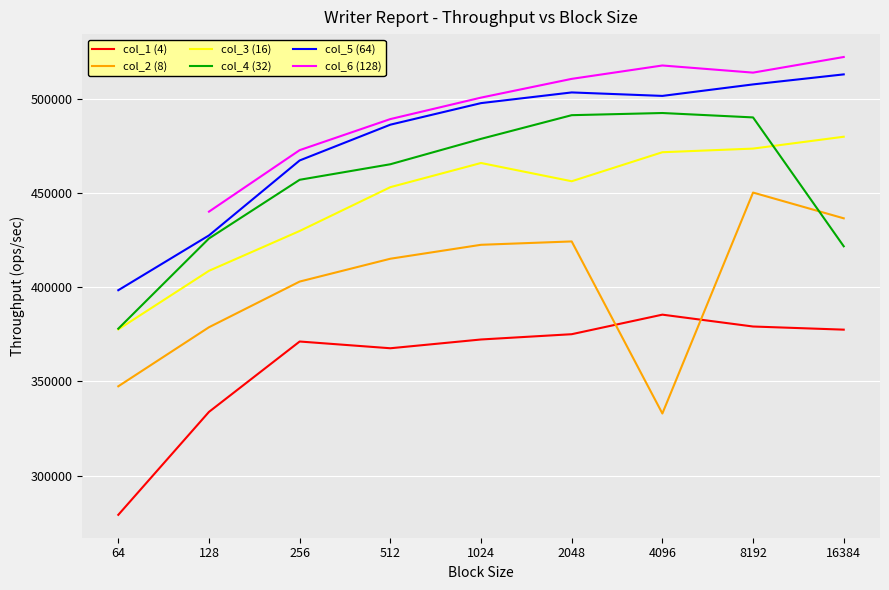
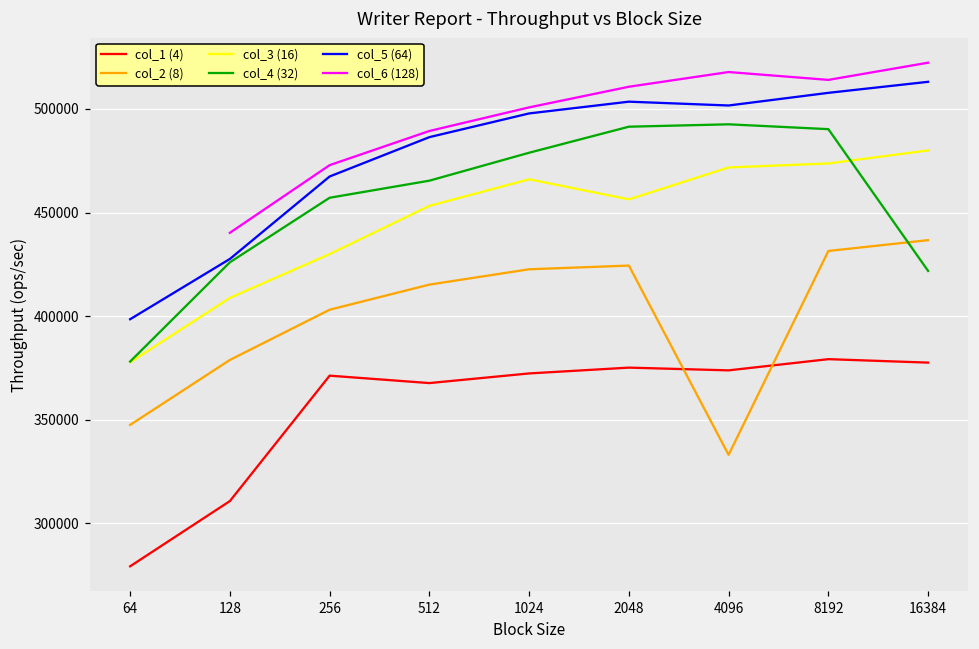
col_1 (4), 128: 334000 -> 311000
col_1 (4), 4096: 385000 -> 374000
col_2 (8), 8192: 450000 -> 431000
